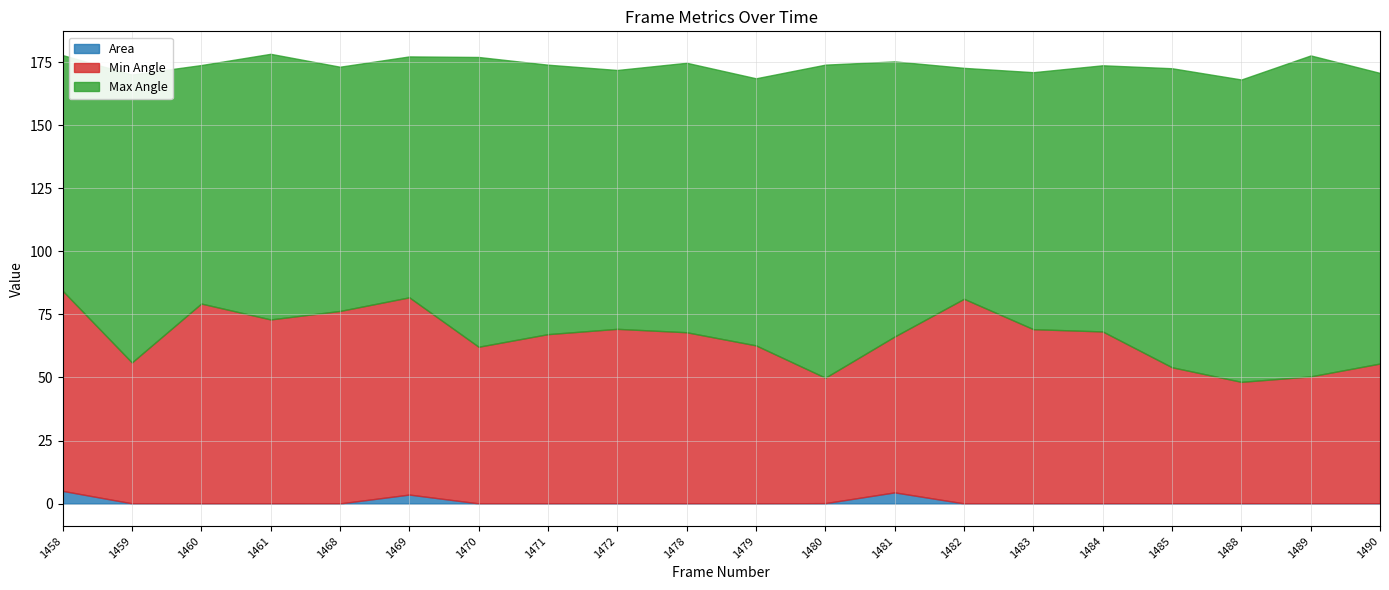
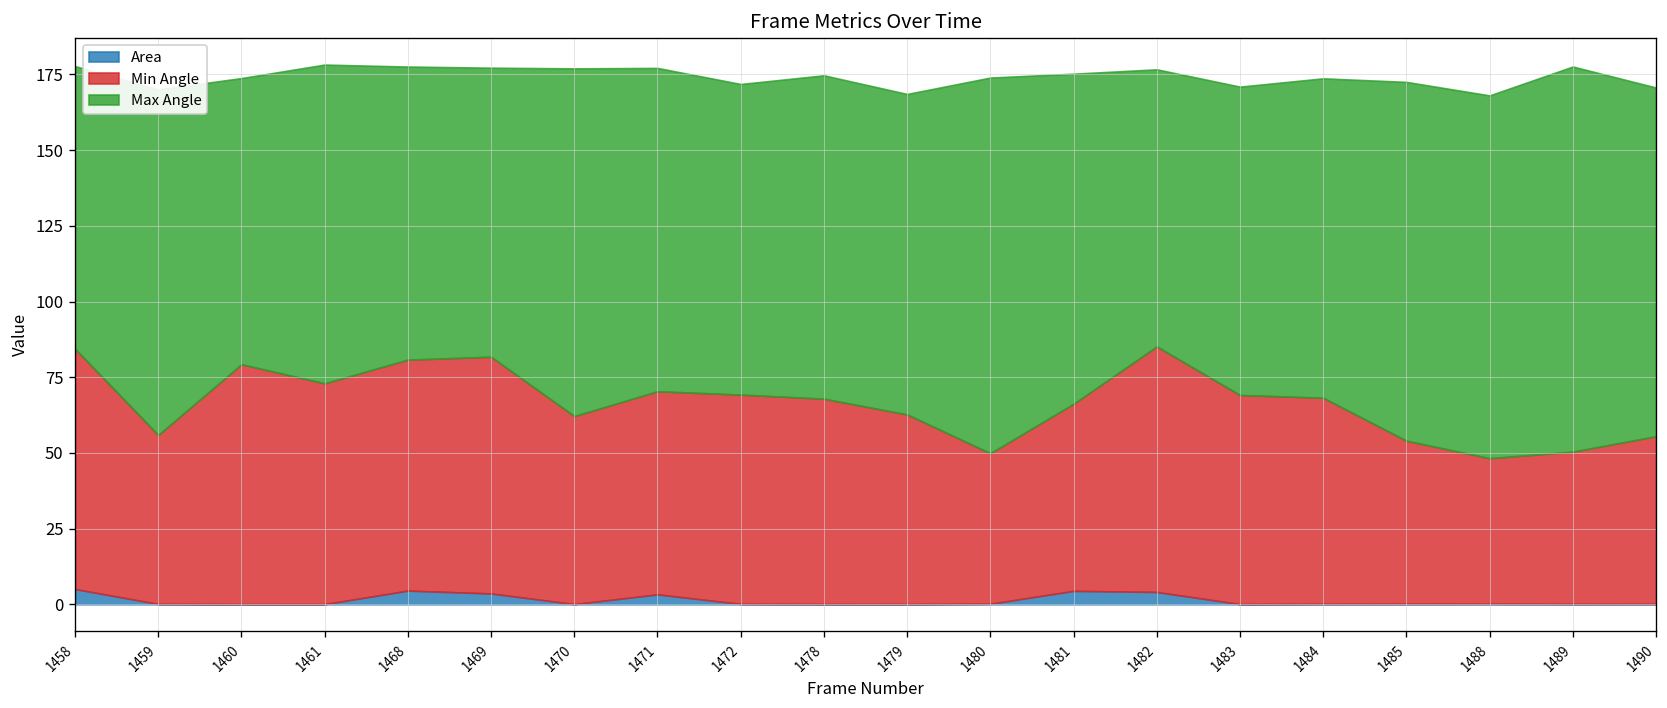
Area, 1468: 0 -> 5
Area, 1471: 0 -> 3
Area, 1482: 0 -> 4
